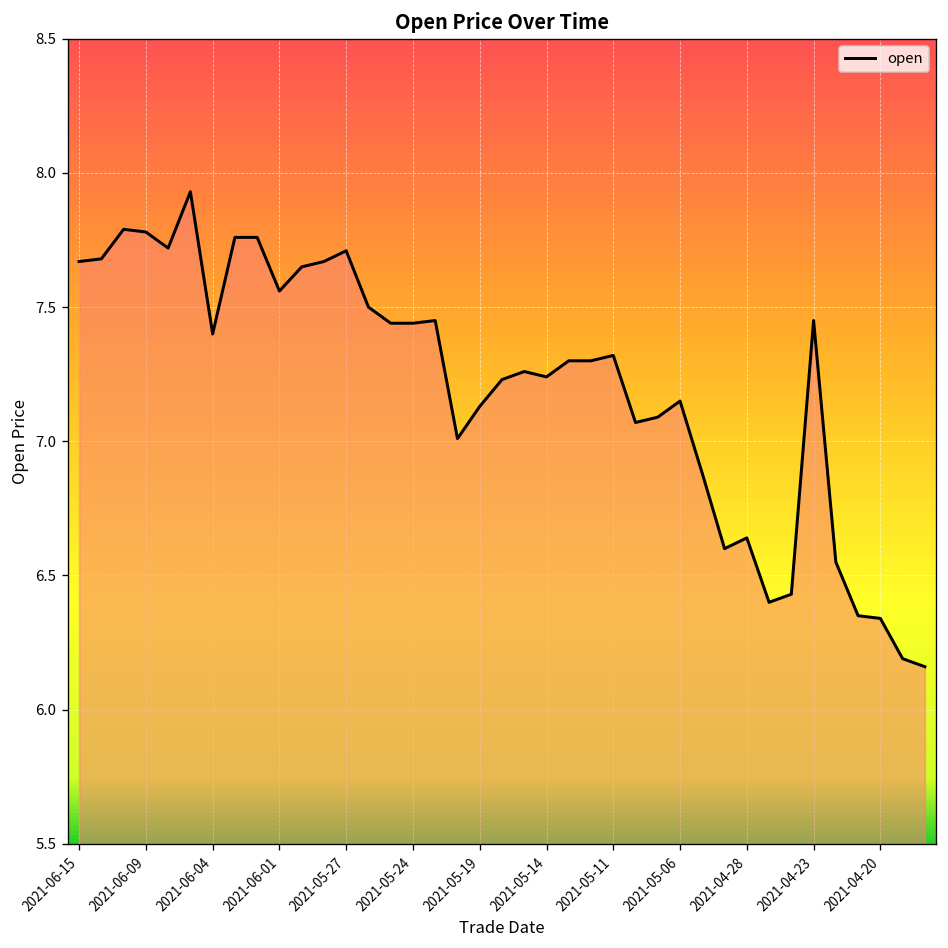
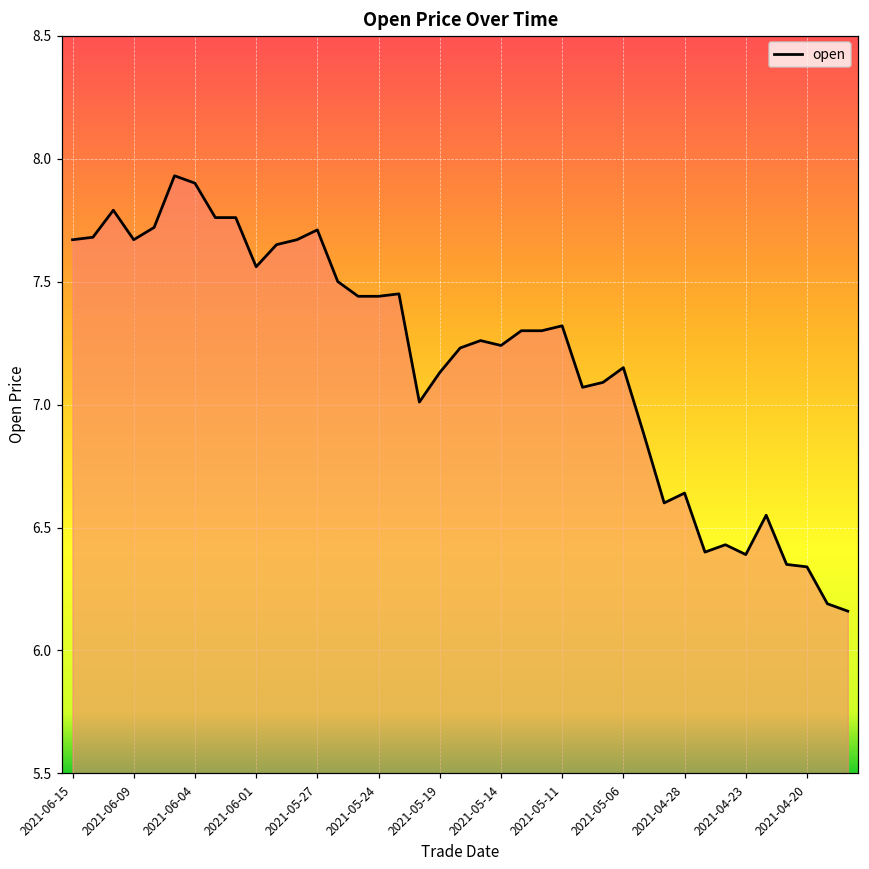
2021-06-09: 7.78 -> 7.67
2021-06-04: 7.4 -> 7.9
2021-04-23: 7.45 -> 6.39
